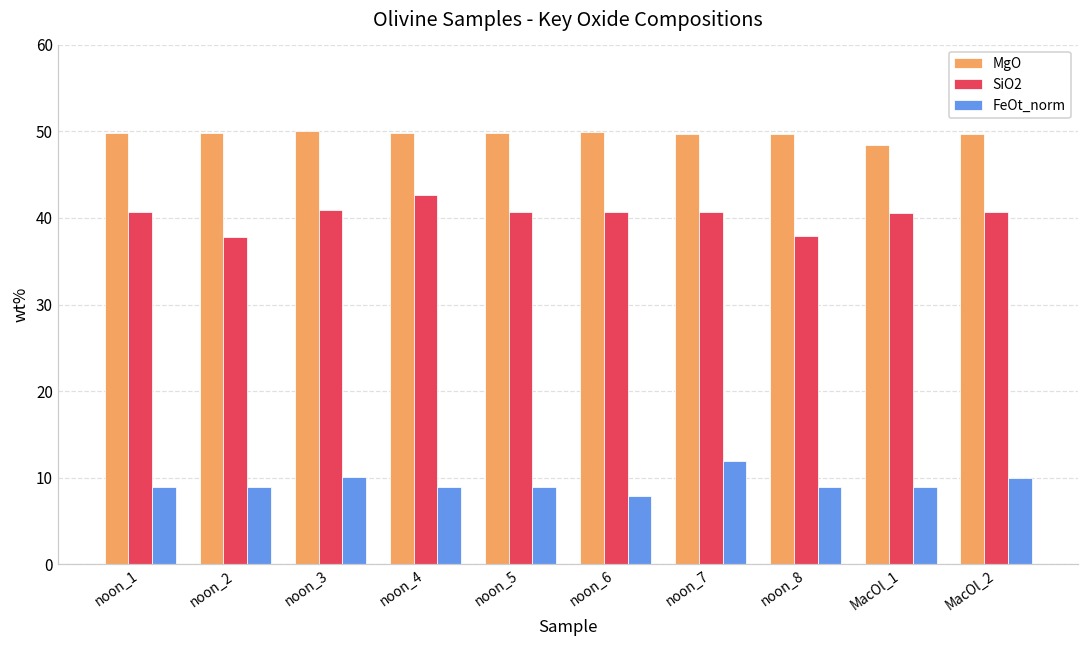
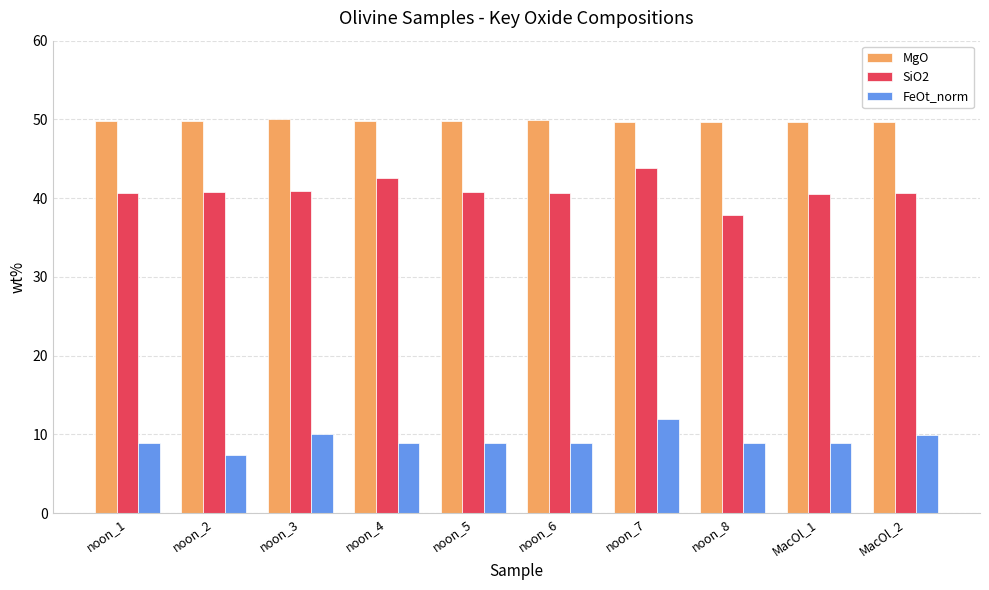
SiO2, noon_2: 38 -> 41
FeOt_norm, noon_2: 9 -> 7
FeOt_norm, noon_6: 8 -> 9
SiO2, noon_7: 41 -> 44
MgO, MacOl_1: 48 -> 50
